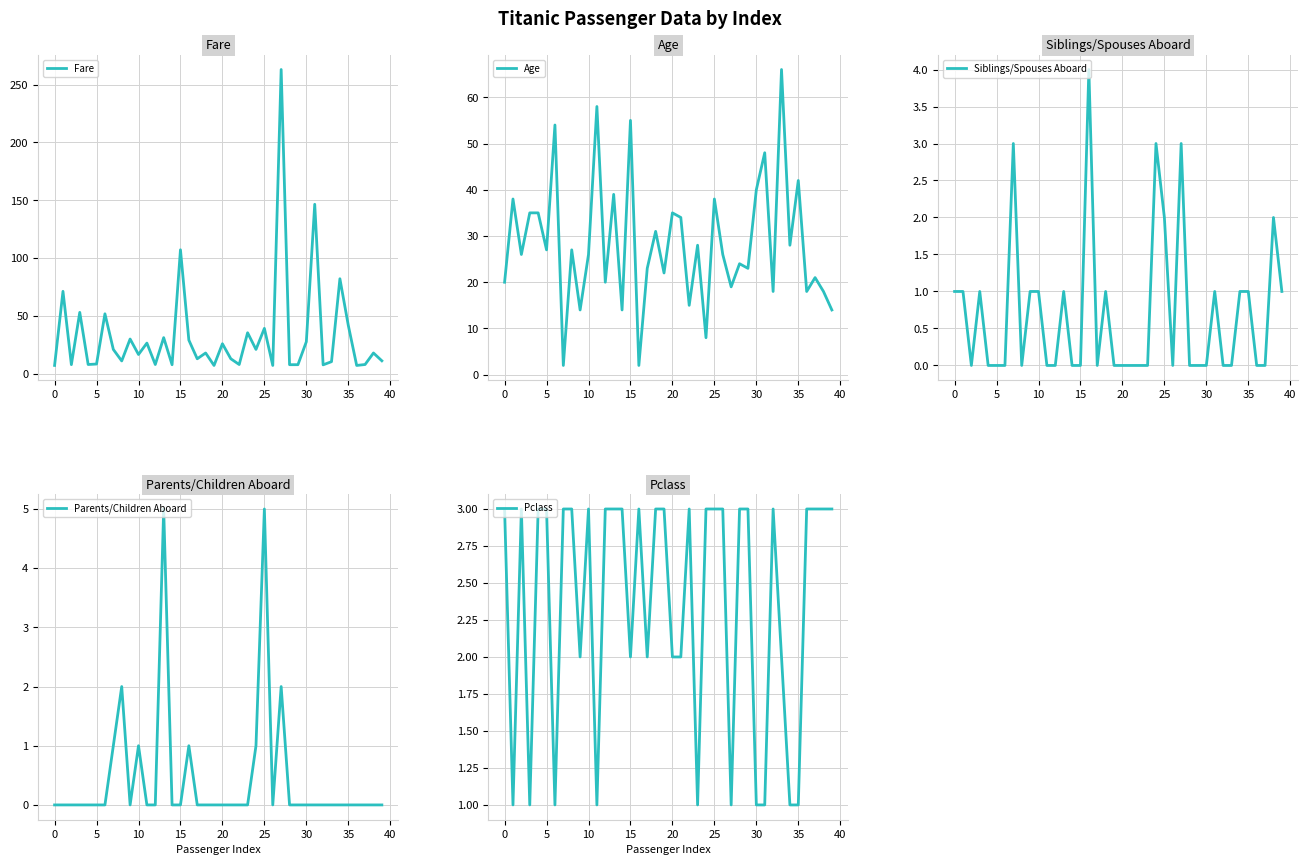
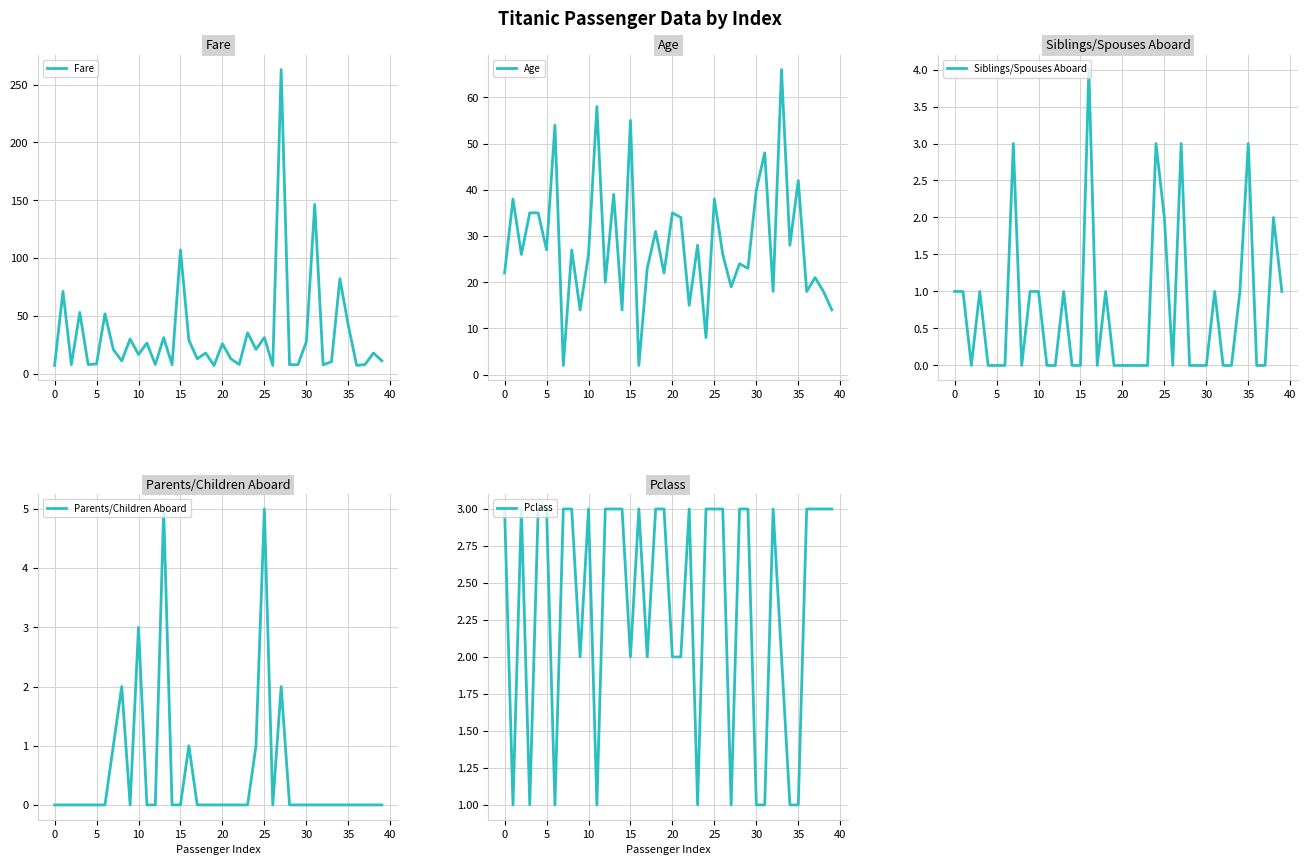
Fare, 25: 39 -> 31
Age, 0: 20 -> 22
Siblings/Spouses Aboard, 35: 1 -> 3
Parents/Children Aboard, 10: 1 -> 3
